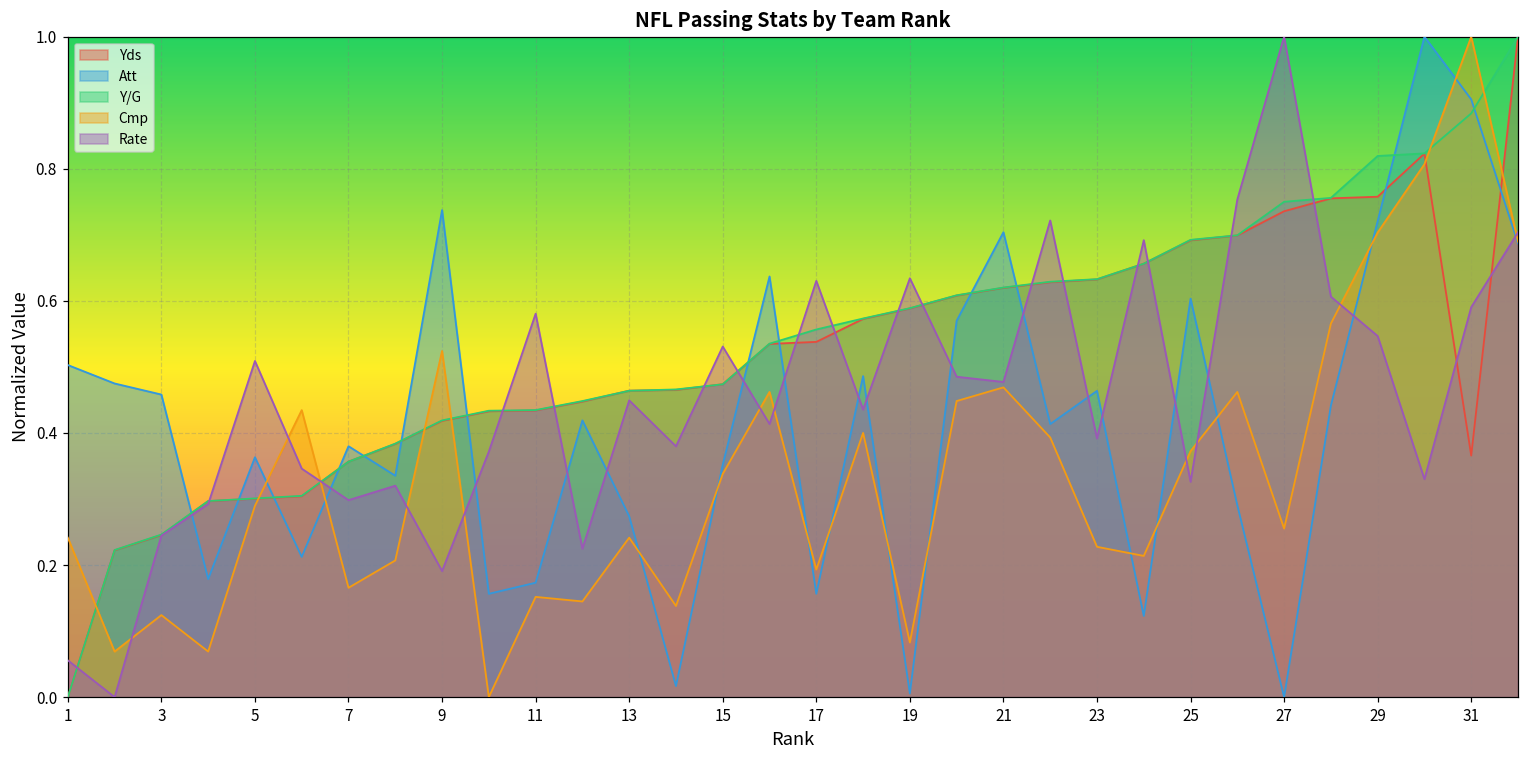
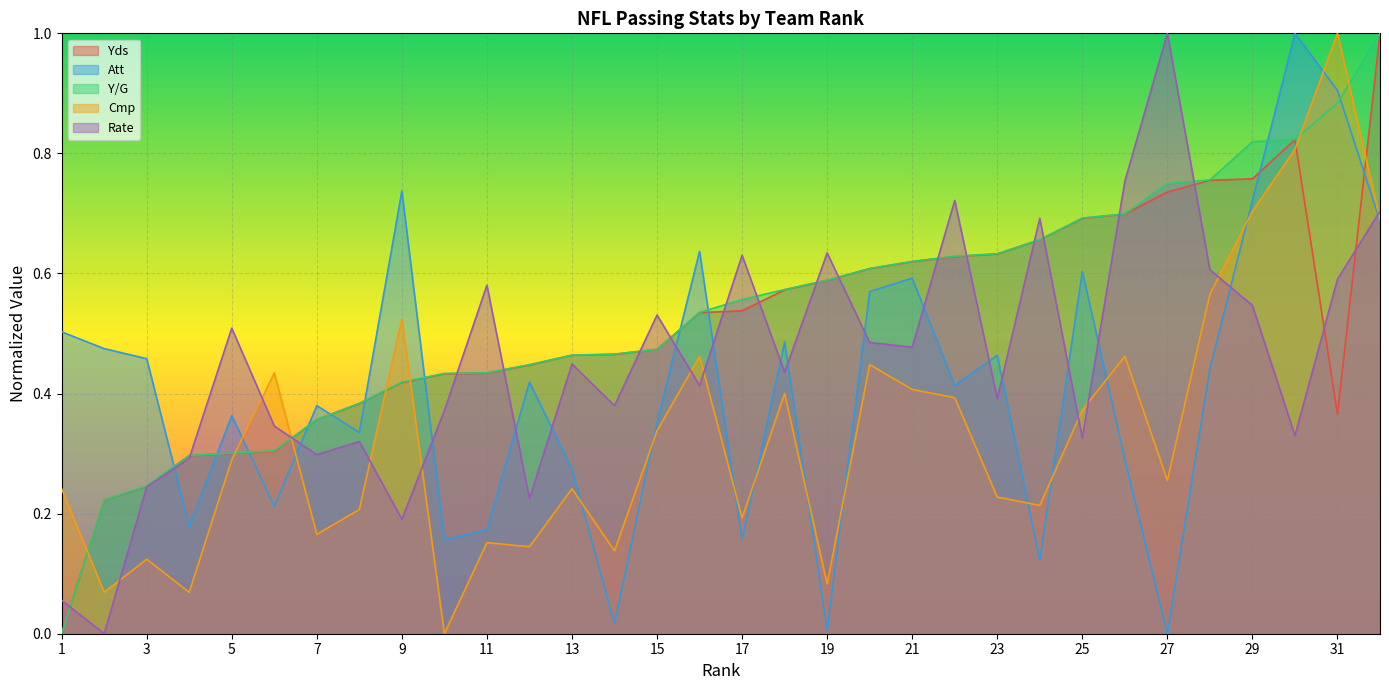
Att, 21: 0.70 -> 0.59
Cmp, 21: 0.47 -> 0.41
